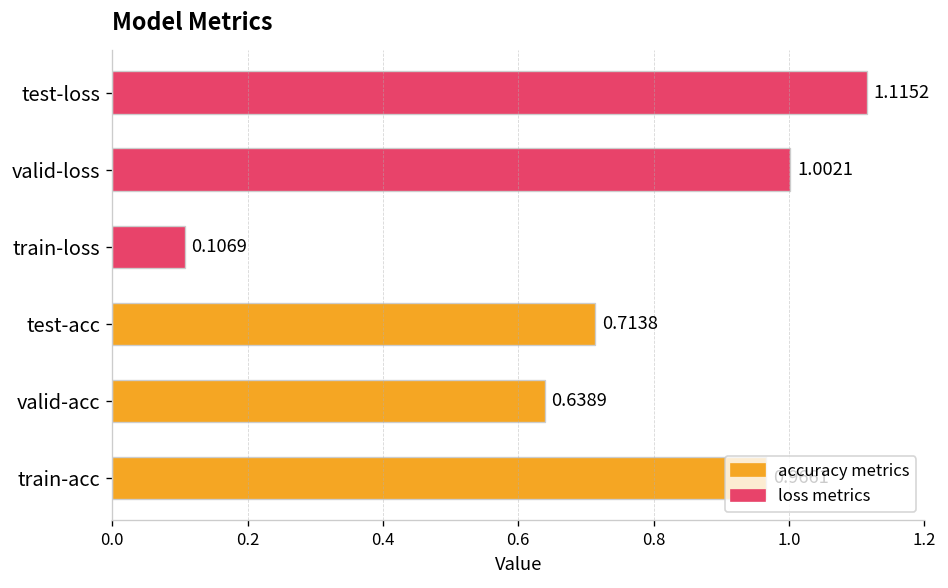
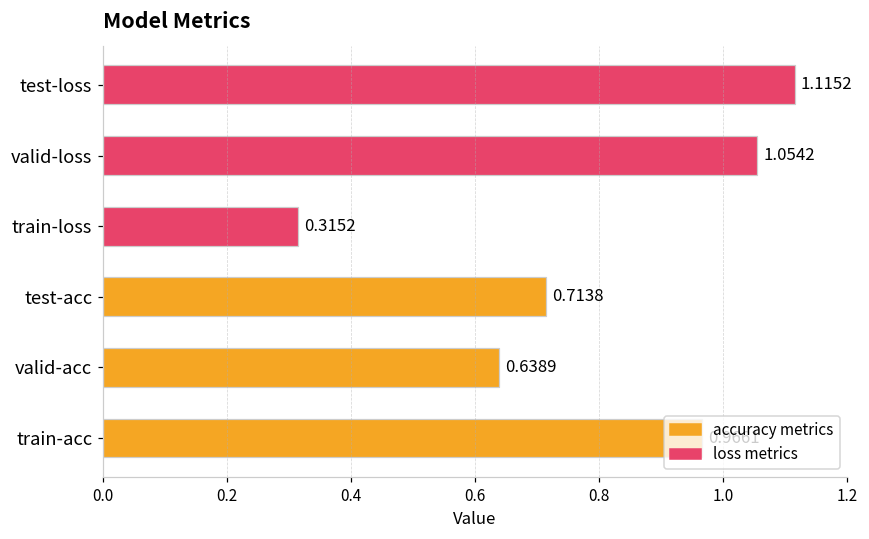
valid-loss: 1.0021 -> 1.0542
train-loss: 0.1069 -> 0.3152
